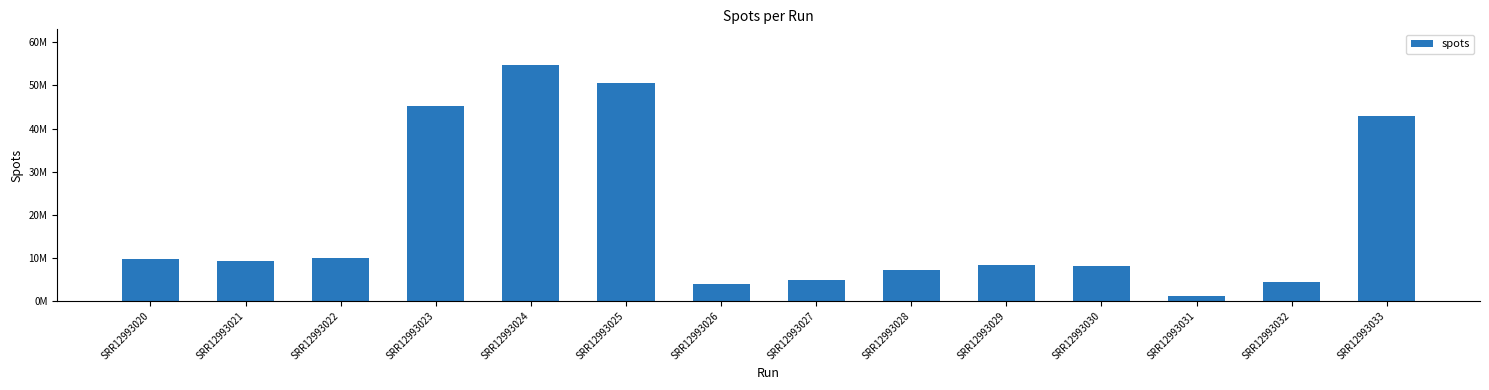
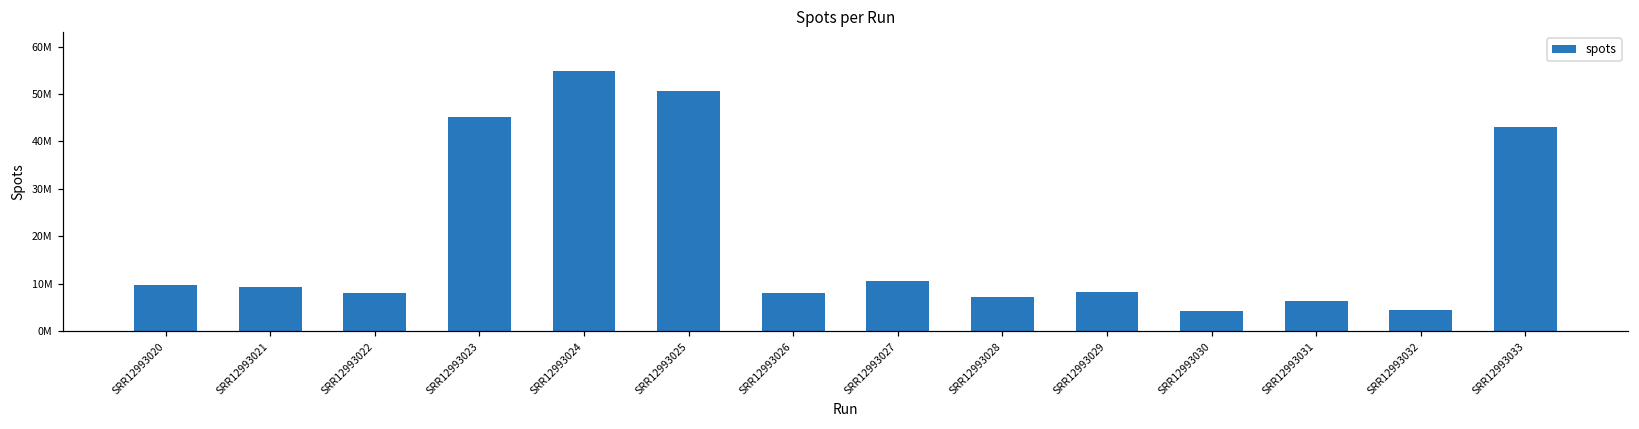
SRR12993022: 10000000 -> 8000000
SRR12993026: 4000000 -> 8000000
SRR12993027: 5000000 -> 11000000
SRR12993030: 8000000 -> 4000000
SRR12993031: 1000000 -> 6000000
